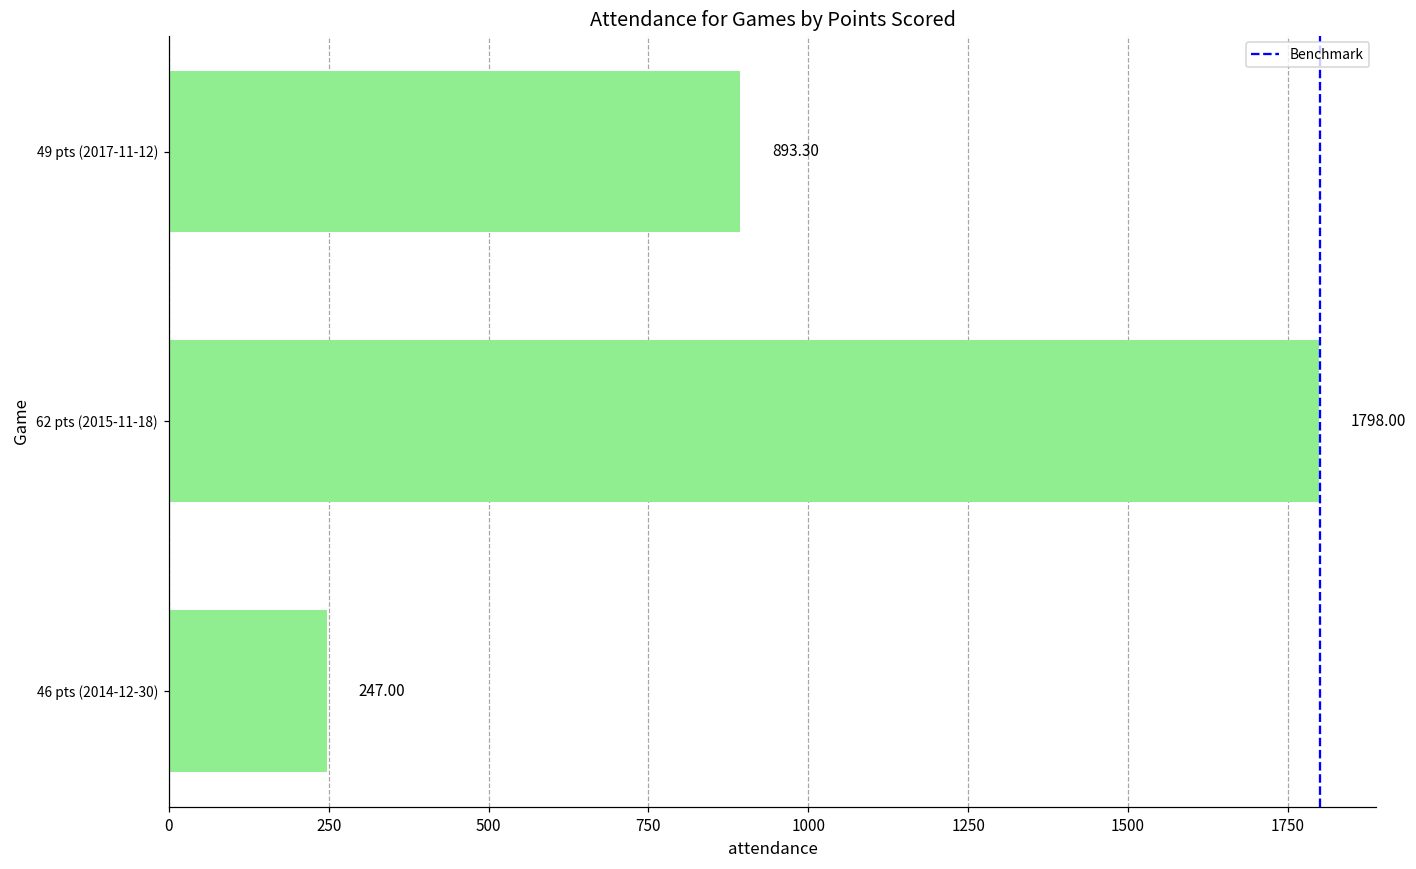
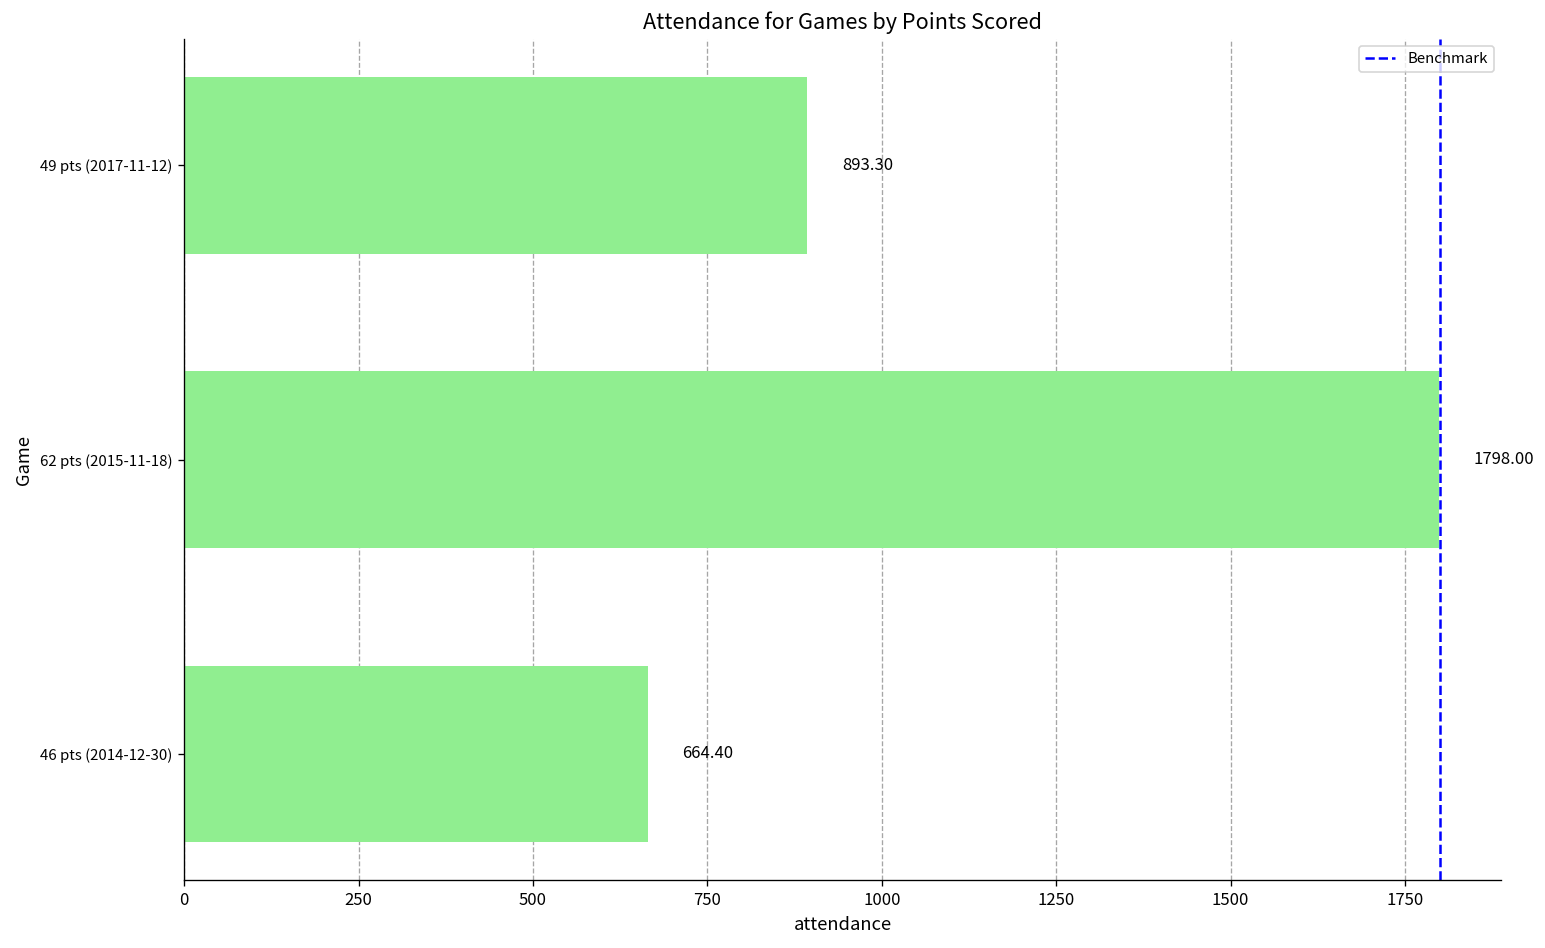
46 pts (2014-12-30): 247.00 -> 664.40
